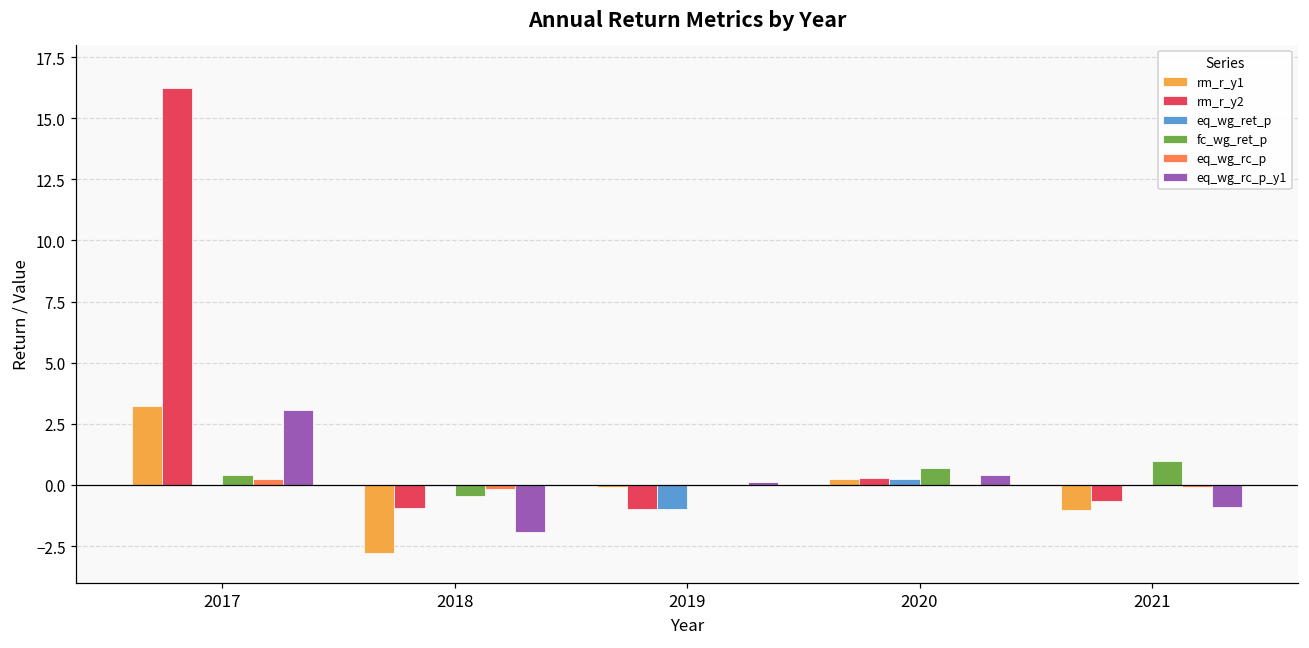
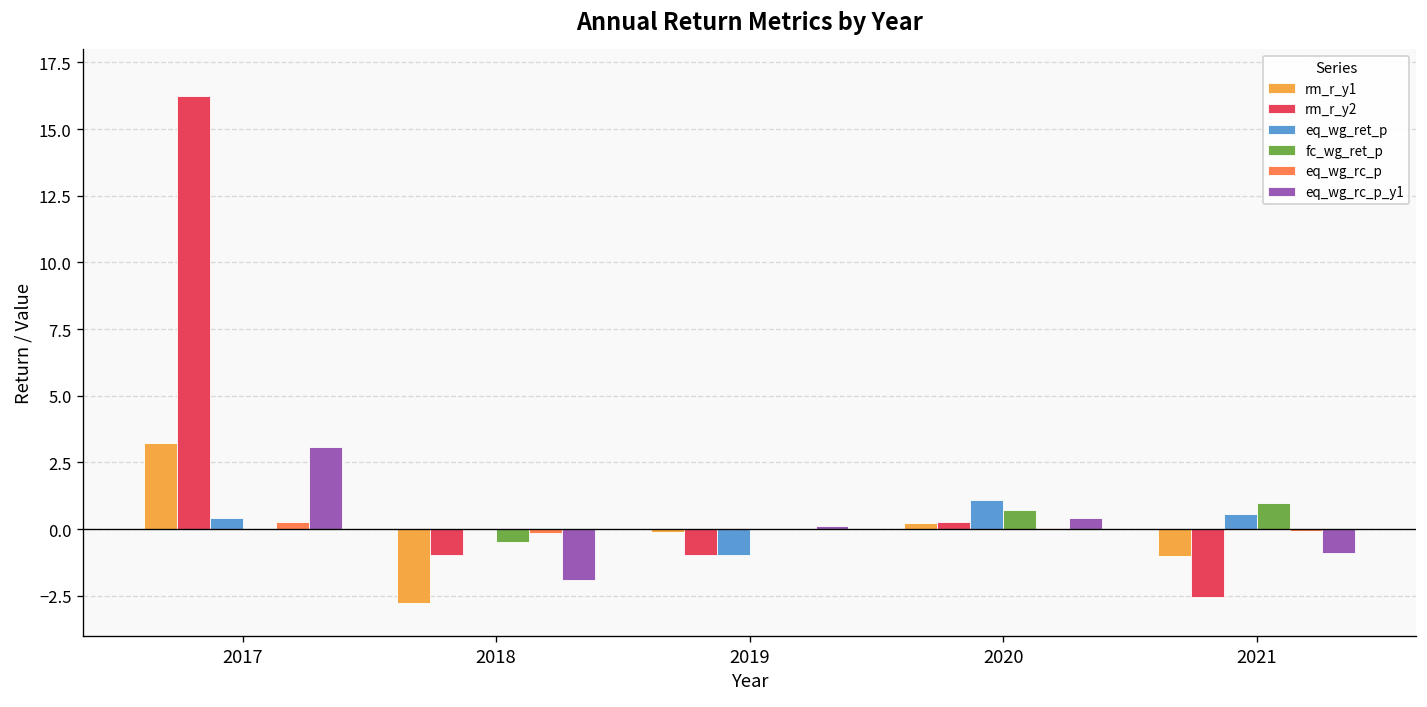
eq_wg_ret_p, 2017: 0.0 -> 0.4
fc_wg_ret_p, 2017: 0.4 -> 0.0
eq_wg_ret_p, 2020: 0.2 -> 1.1
rm_r_y2, 2021: -0.7 -> -2.5
eq_wg_ret_p, 2021: 0.0 -> 0.6
